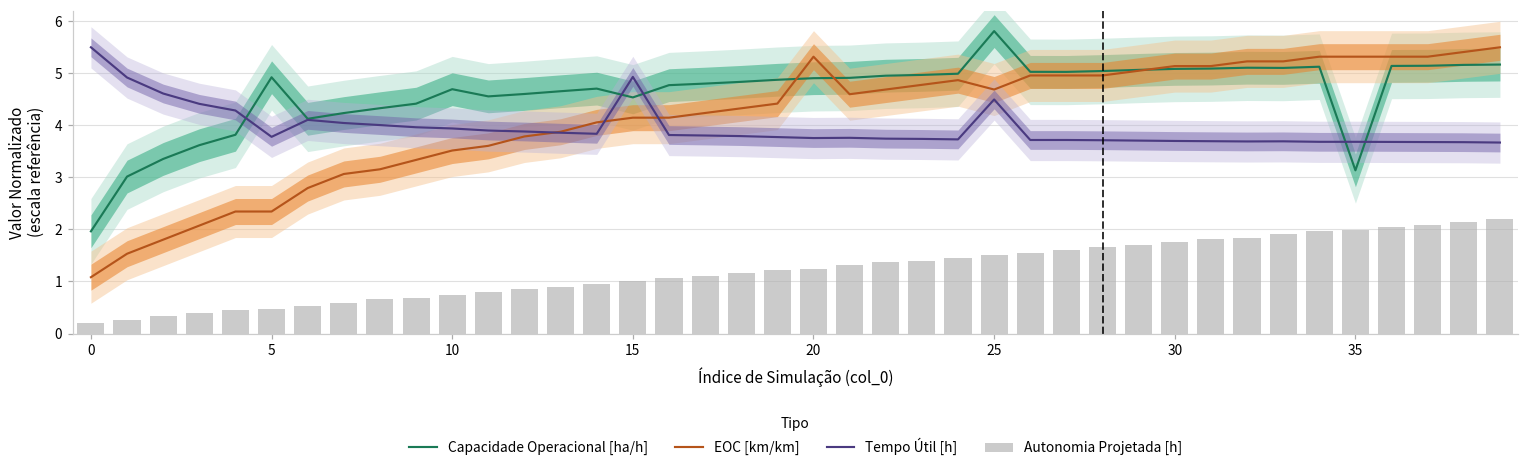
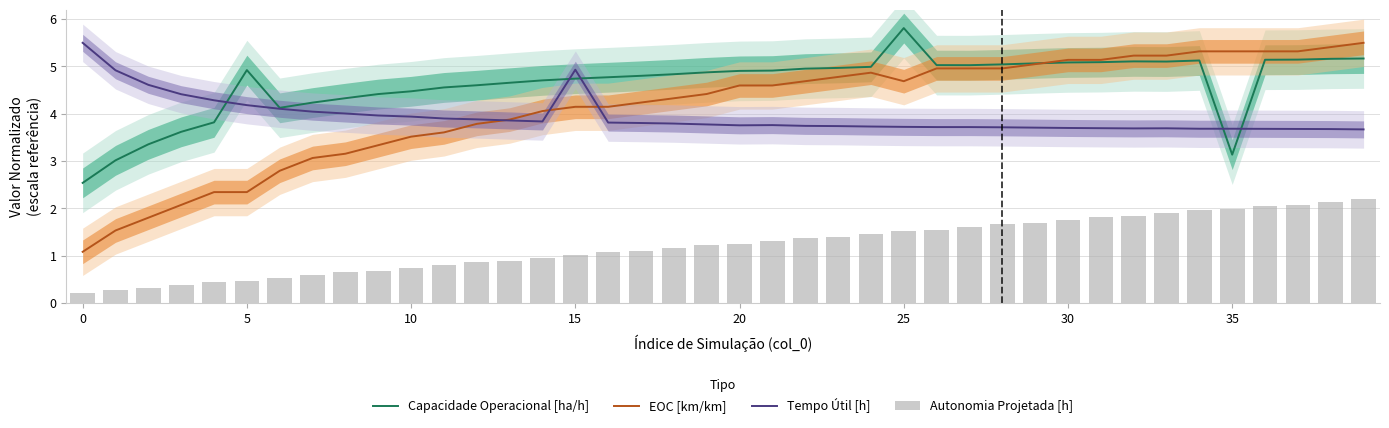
Capacidade Operacional [ha/h], 0: 2.0 -> 2.5
Tempo Útil [h], 5: 3.8 -> 4.2
Capacidade Operacional [ha/h], 10: 4.7 -> 4.5
Capacidade Operacional [ha/h], 15: 4.5 -> 4.7
EOC [km/km], 20: 5.3 -> 4.6
Tempo Útil [h], 25: 4.5 -> 3.7
